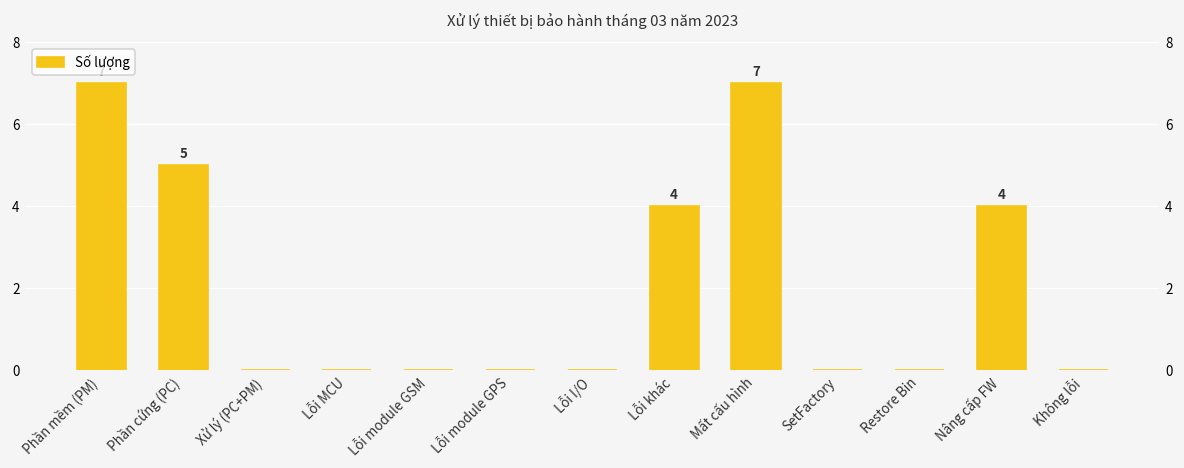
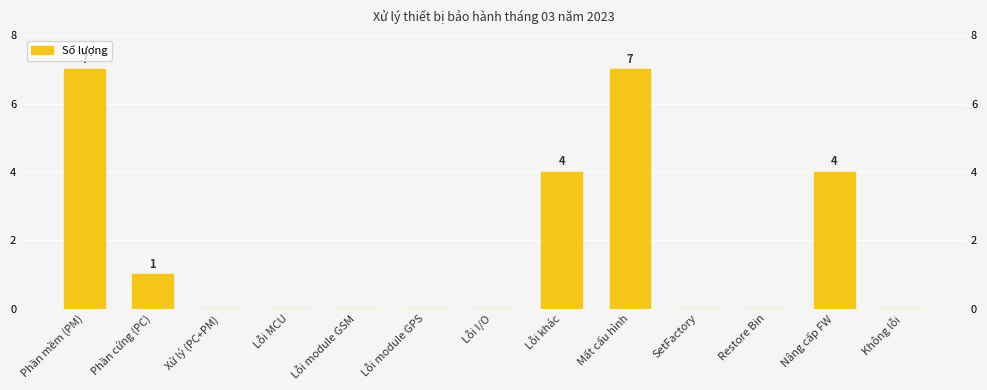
Phần cứng (PC): 5 -> 1
